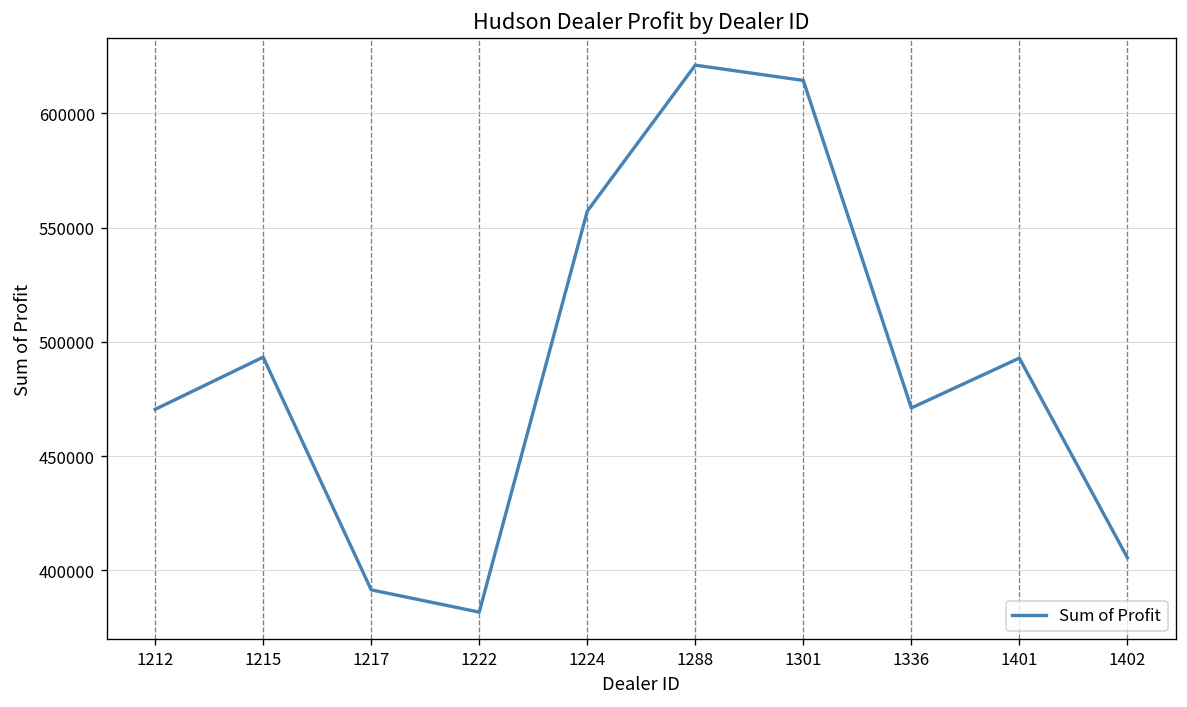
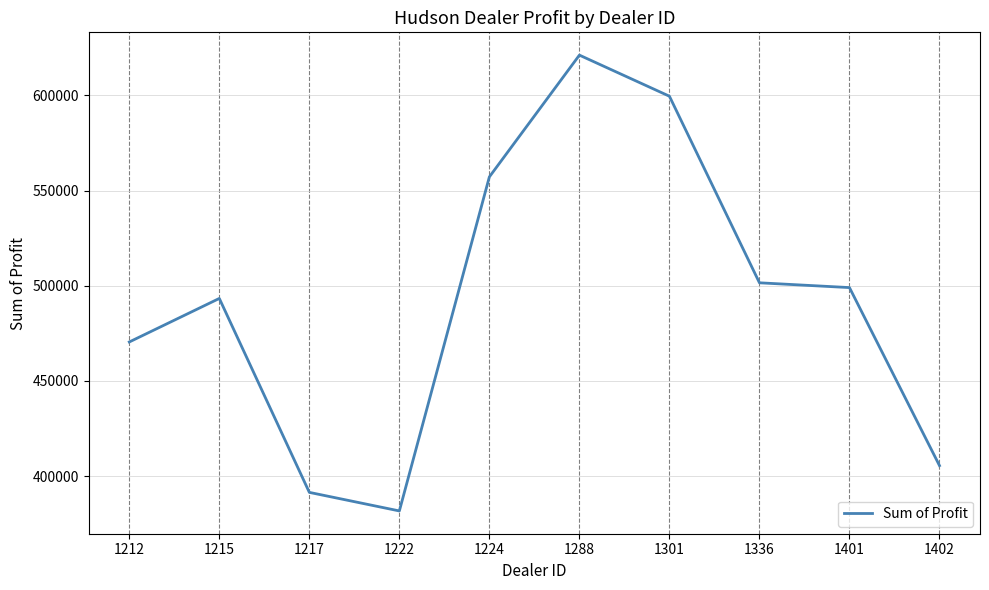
1301: 614000 -> 600000
1336: 471000 -> 502000
1401: 493000 -> 499000
